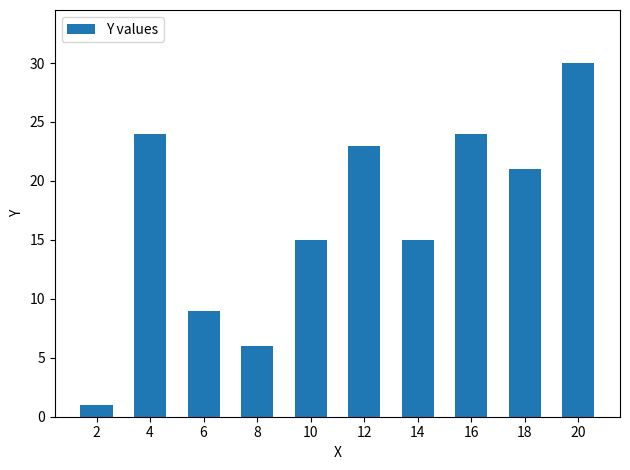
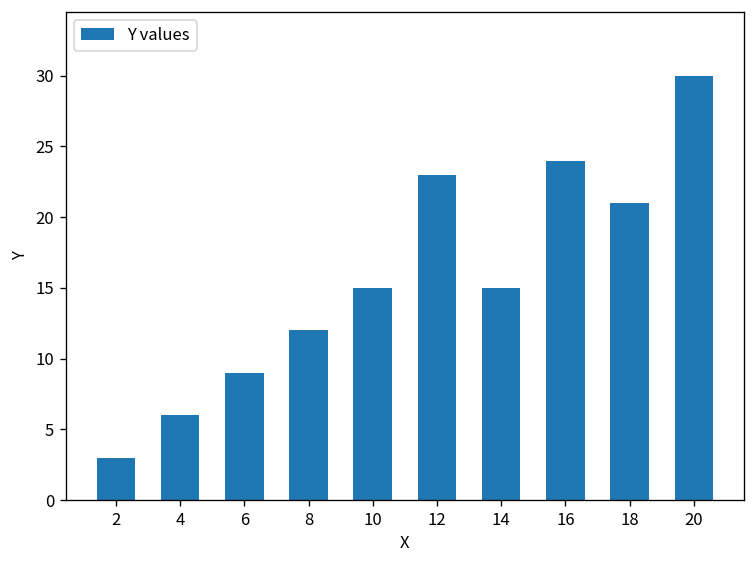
2: 1 -> 3
4: 24 -> 6
8: 6 -> 12
